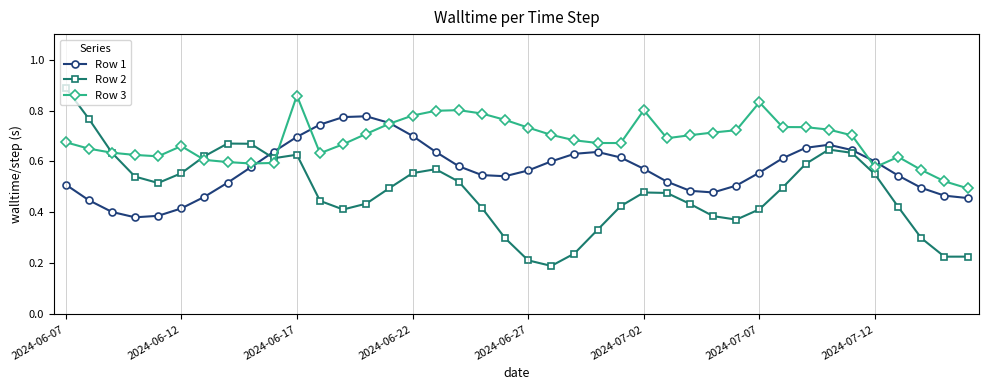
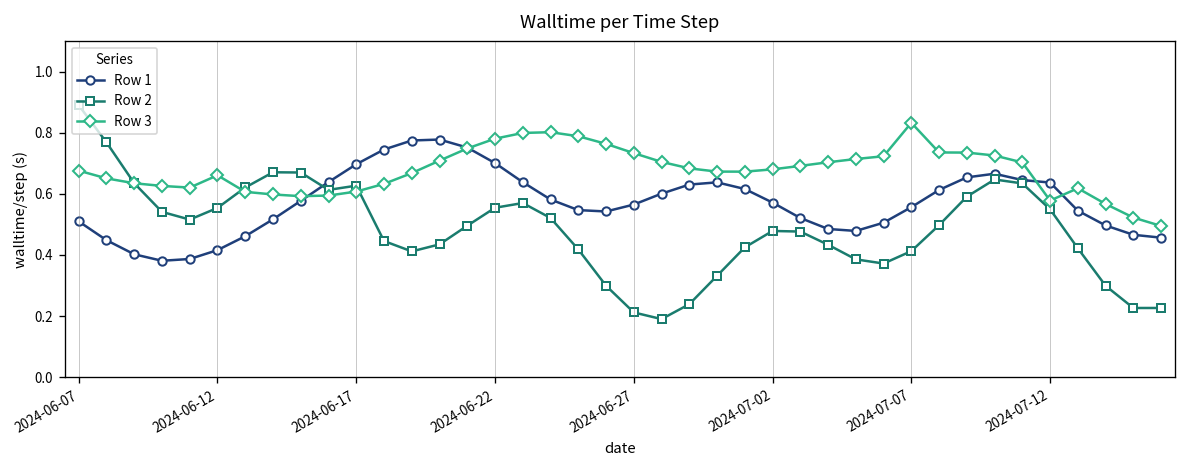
Row 3, 2024-06-17: 0.86 -> 0.61
Row 3, 2024-07-02: 0.80 -> 0.68
Row 1, 2024-07-12: 0.60 -> 0.64
